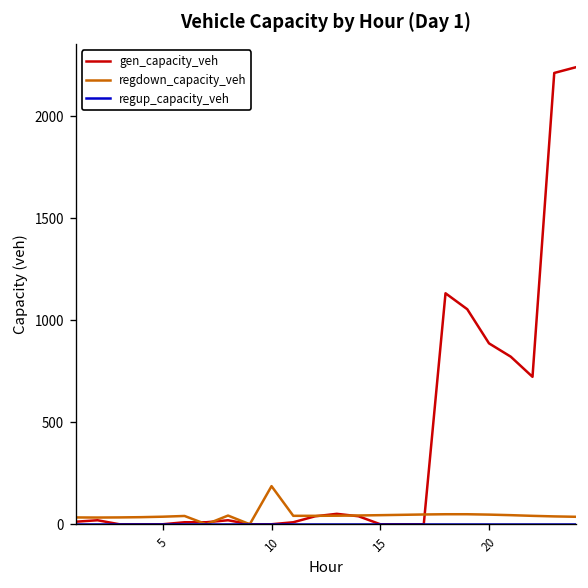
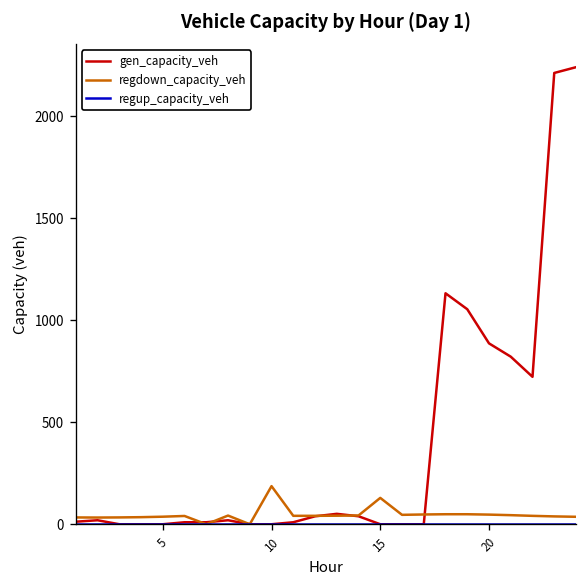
regdown_capacity_veh, 15: 40 -> 130
